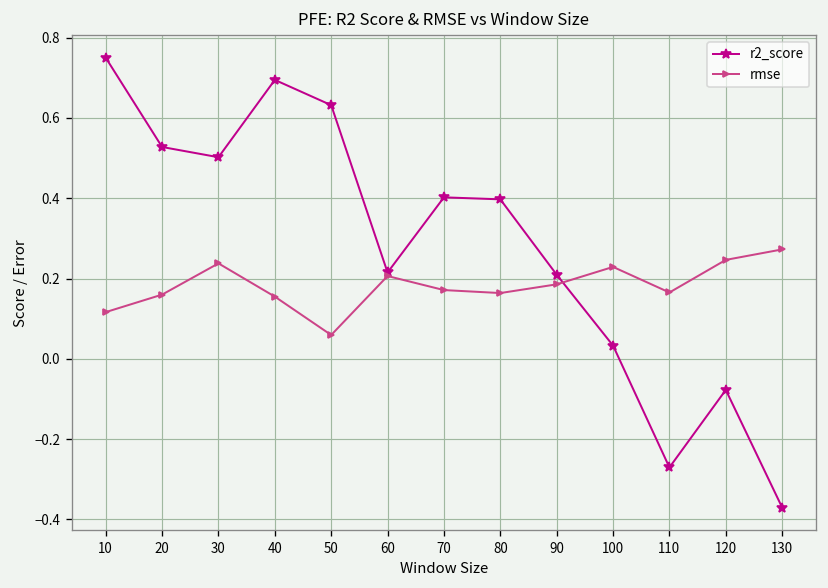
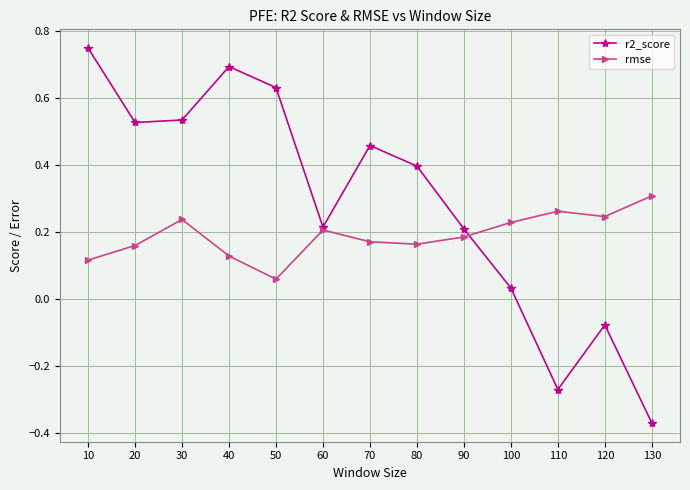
r2_score, 30: 0.50 -> 0.54
rmse, 40: 0.16 -> 0.13
r2_score, 70: 0.40 -> 0.46
rmse, 110: 0.17 -> 0.26
rmse, 130: 0.27 -> 0.31
